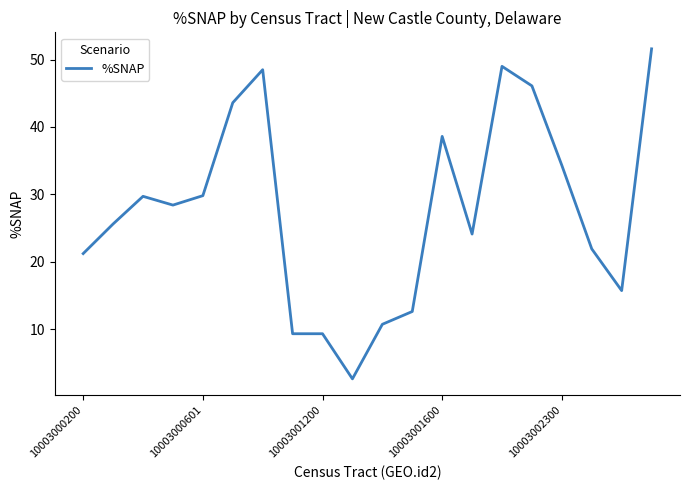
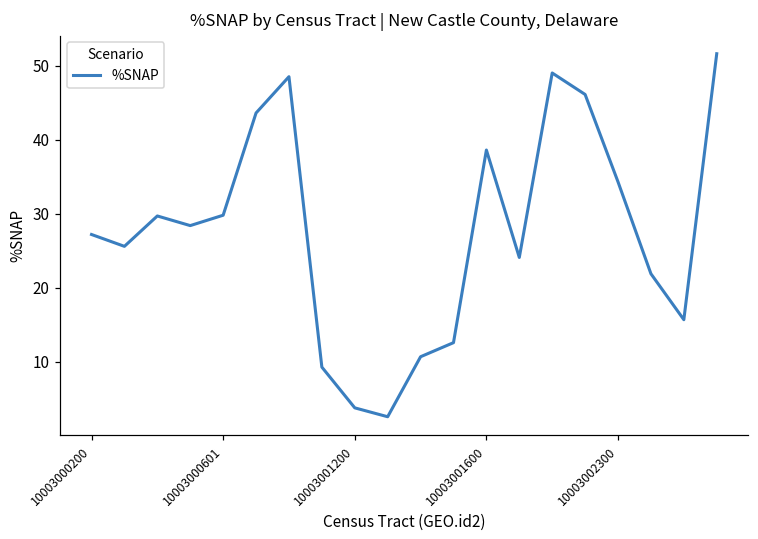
10003000200: 21 -> 27
10003001200: 9 -> 4
